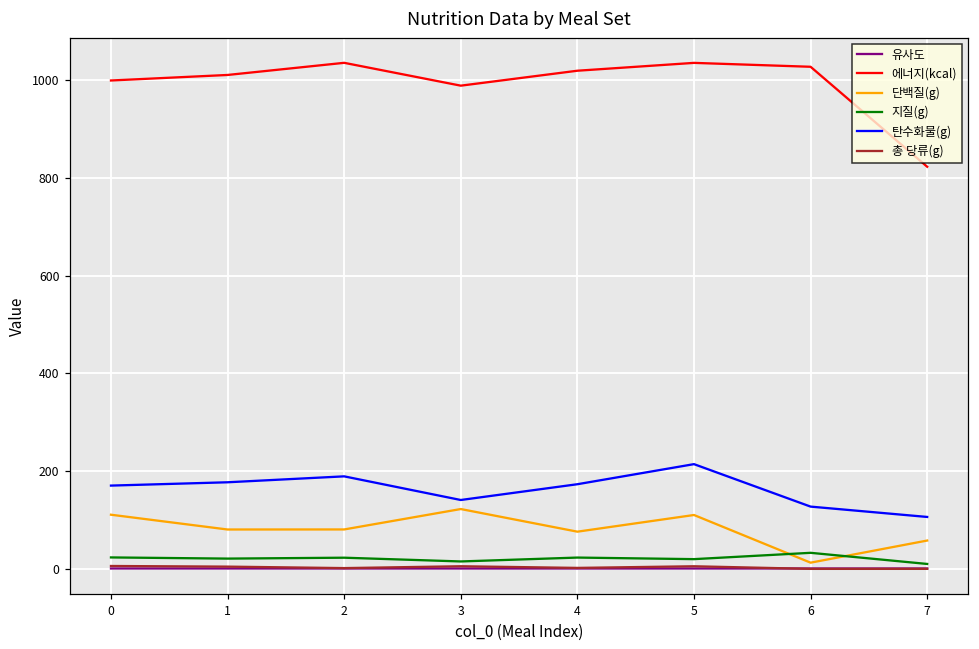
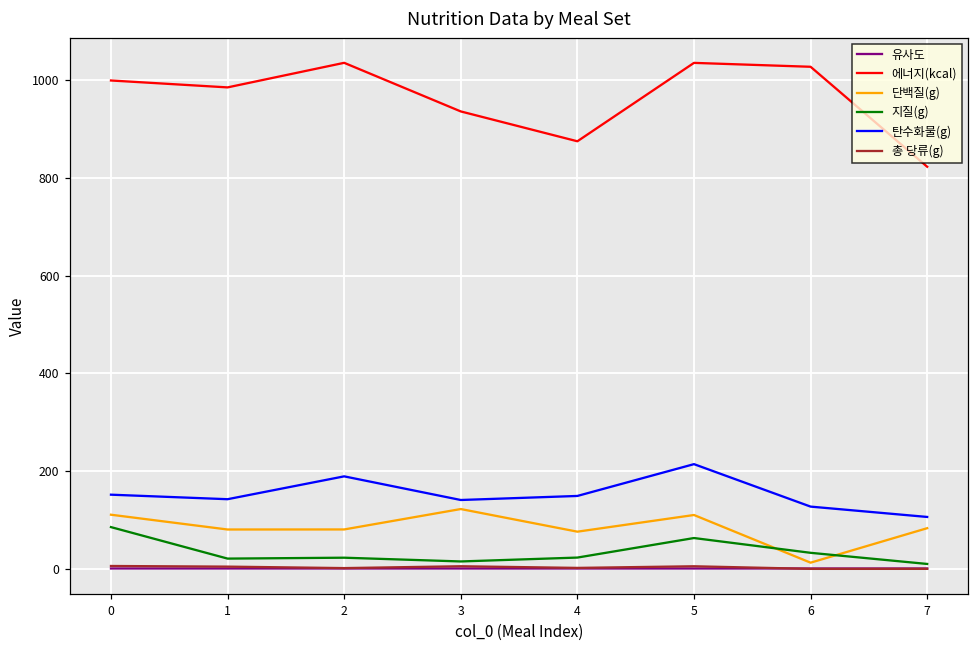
지질(g), 0: 20 -> 90
탄수화물(g), 0: 170 -> 150
에너지(kcal), 1: 1010 -> 980
탄수화물(g), 1: 180 -> 140
에너지(kcal), 3: 990 -> 940
에너지(kcal), 4: 1020 -> 870
탄수화물(g), 4: 170 -> 150
지질(g), 5: 20 -> 60
단백질(g), 7: 60 -> 80
